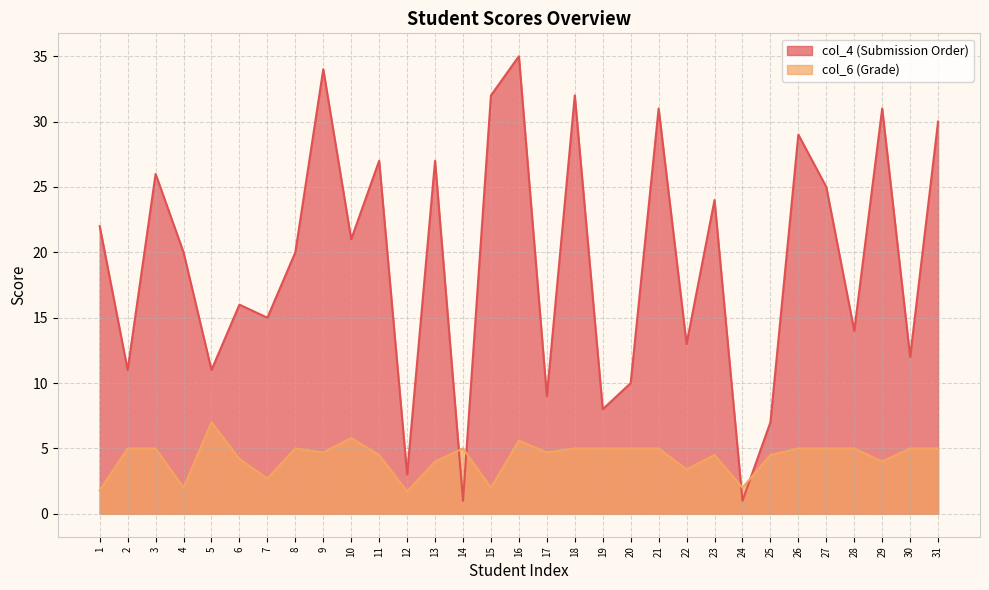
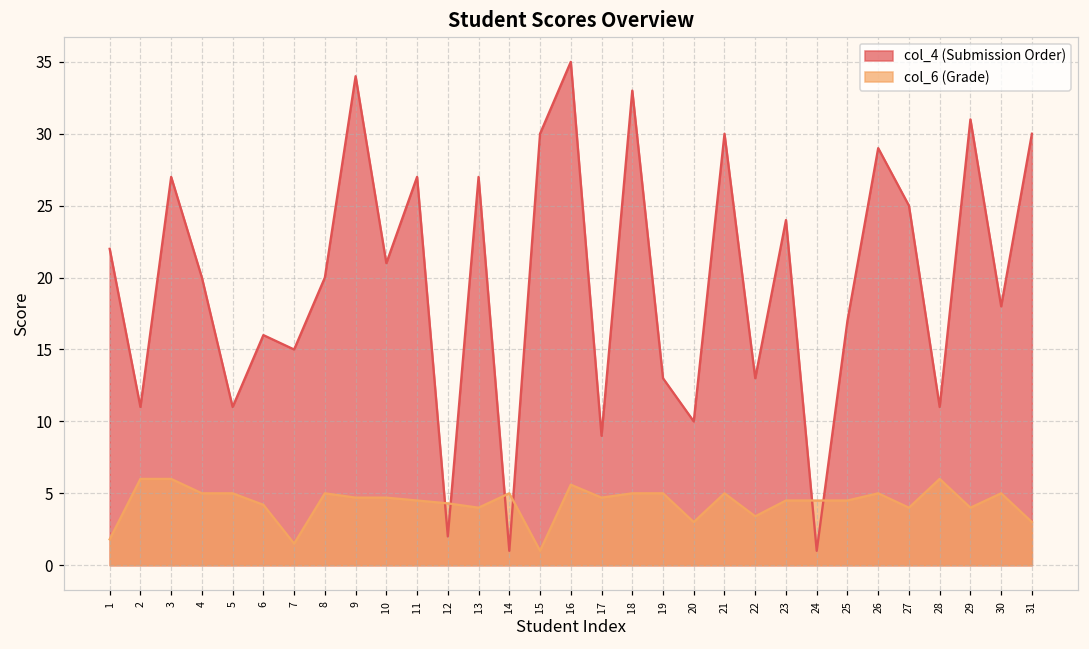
col_6 (Grade), 2: 5 -> 6
col_4 (Submission Order), 3: 26 -> 27
col_6 (Grade), 3: 5 -> 6
col_6 (Grade), 4: 2 -> 5
col_6 (Grade), 5: 7 -> 5
col_6 (Grade), 7: 2.7 -> 1.5
col_6 (Grade), 10: 5.8 -> 4.7
col_4 (Submission Order), 12: 3 -> 2
col_6 (Grade), 12: 1.7 -> 4.3
col_4 (Submission Order), 15: 32 -> 30
col_6 (Grade), 15: 2 -> 1
col_4 (Submission Order), 18: 32 -> 33
col_4 (Submission Order), 19: 8 -> 13
col_6 (Grade), 20: 5 -> 3
col_4 (Submission Order), 21: 31 -> 30
col_6 (Grade), 24: 2.0 -> 4.5
col_4 (Submission Order), 25: 7 -> 17
col_6 (Grade), 27: 5 -> 4
col_4 (Submission Order), 28: 14 -> 11
col_6 (Grade), 28: 5 -> 6
col_4 (Submission Order), 30: 12 -> 18
col_6 (Grade), 31: 5 -> 3
